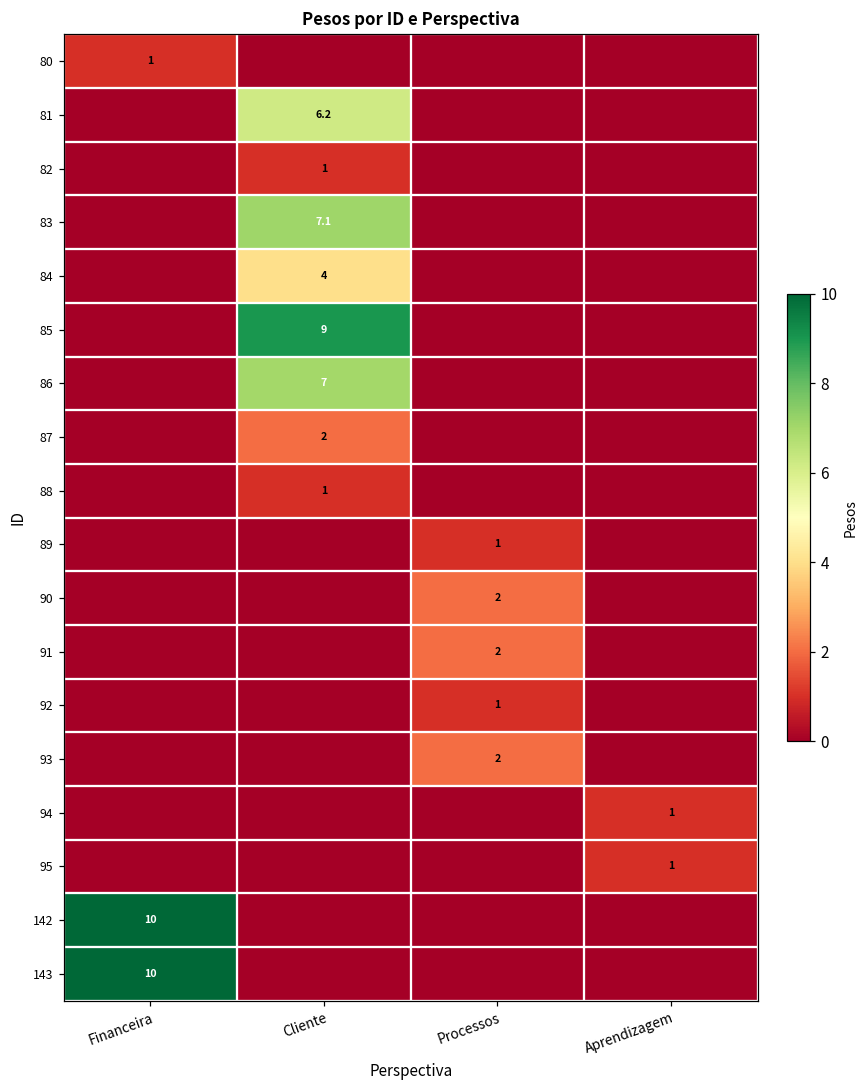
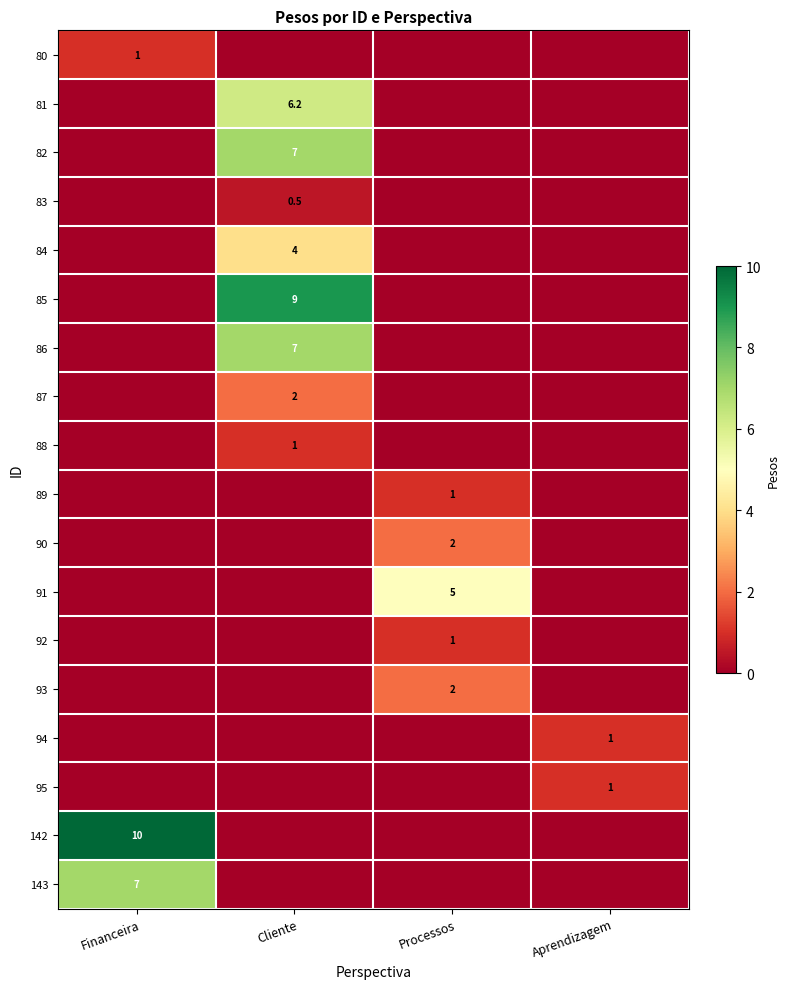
82, Cliente: 1 -> 7
83, Cliente: 7.1 -> 0.5
91, Processos: 2 -> 5
143, Financeira: 10 -> 7
